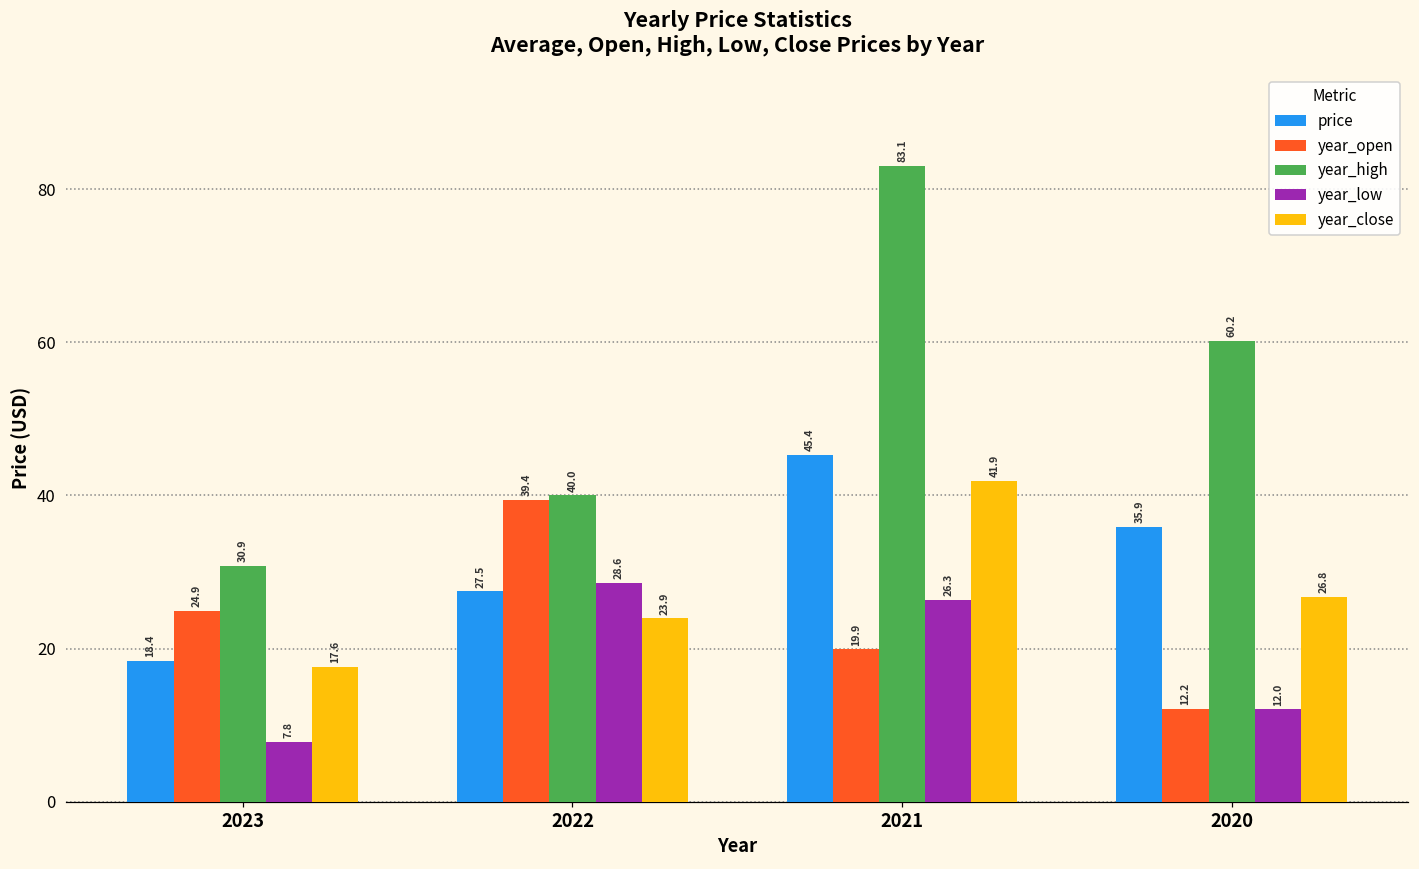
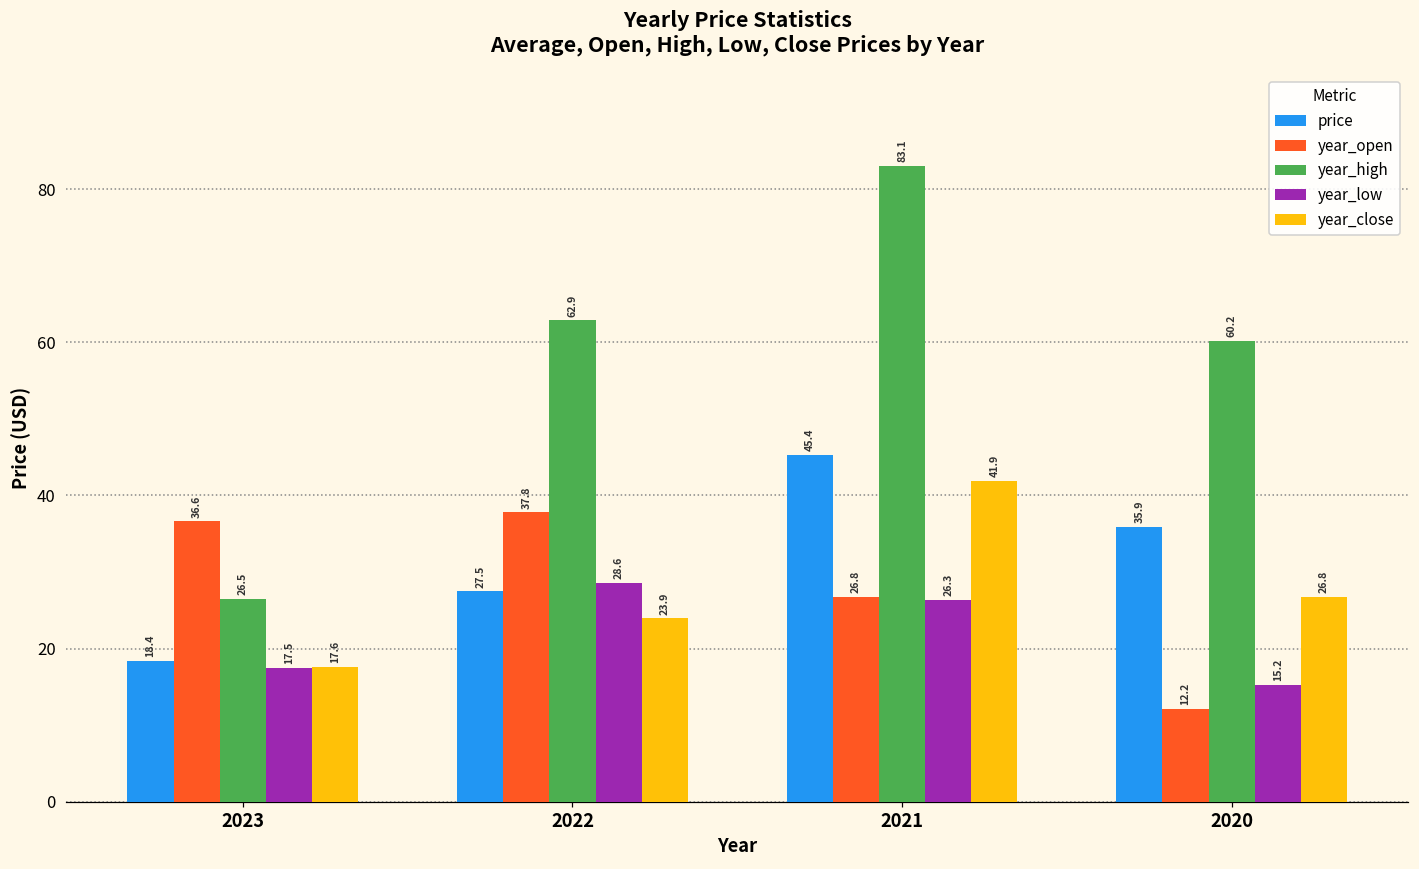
year_open, 2023: 24.9 -> 36.6
year_high, 2023: 30.9 -> 26.5
year_low, 2023: 7.8 -> 17.5
year_open, 2022: 39.4 -> 37.8
year_high, 2022: 40.0 -> 62.9
year_open, 2021: 19.9 -> 26.8
year_low, 2020: 12.0 -> 15.2
